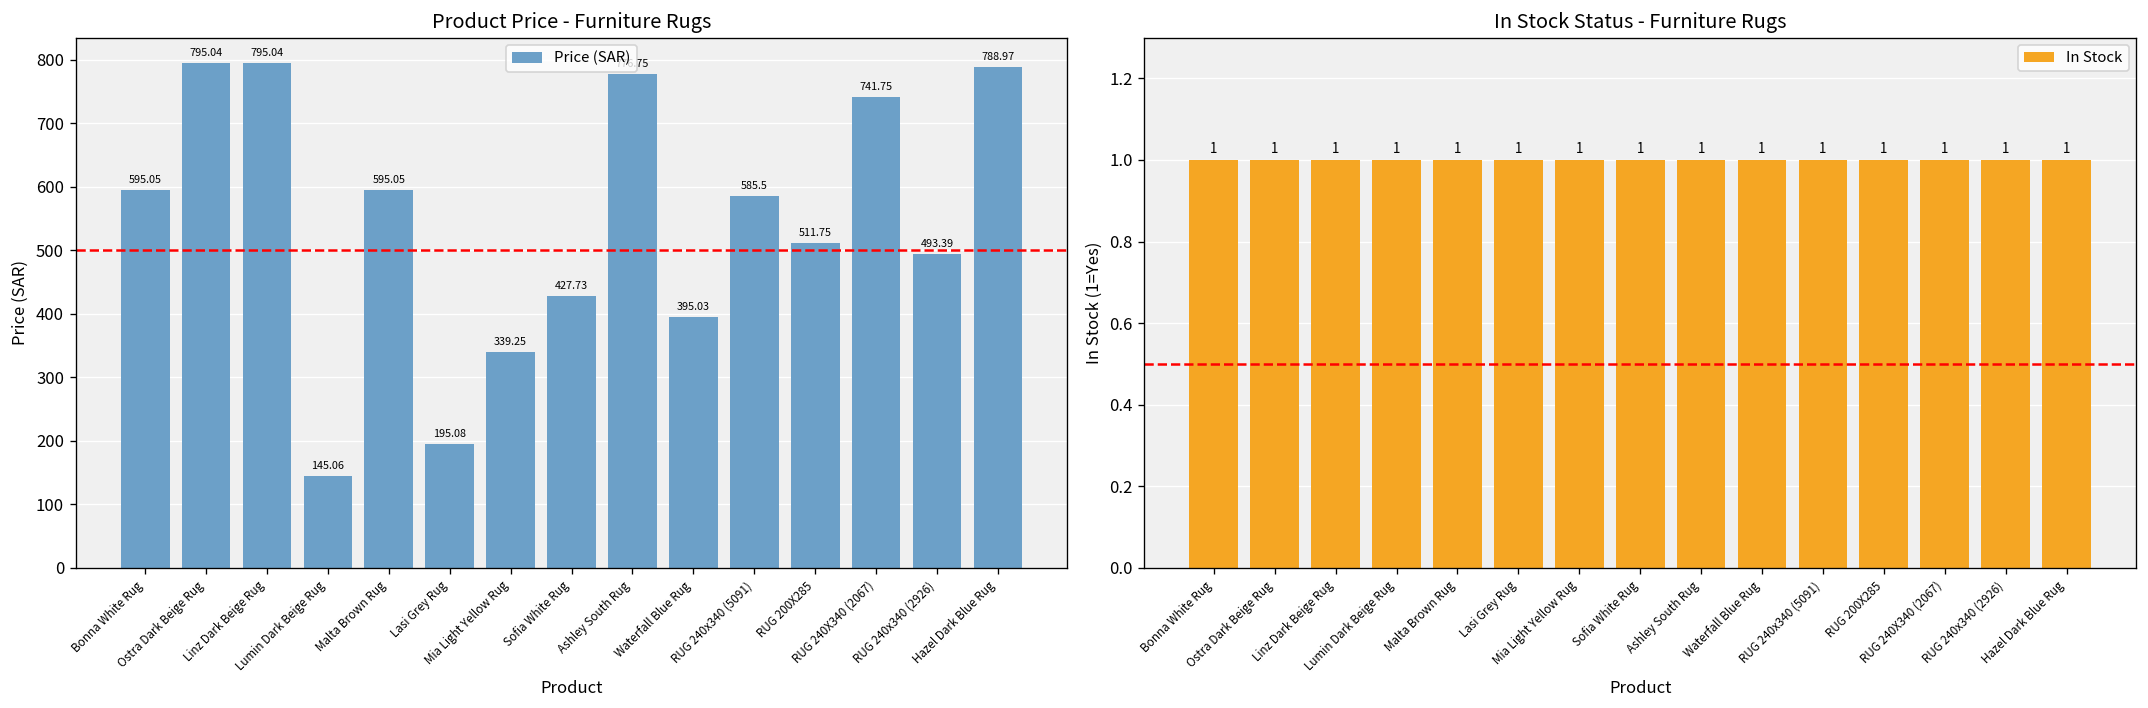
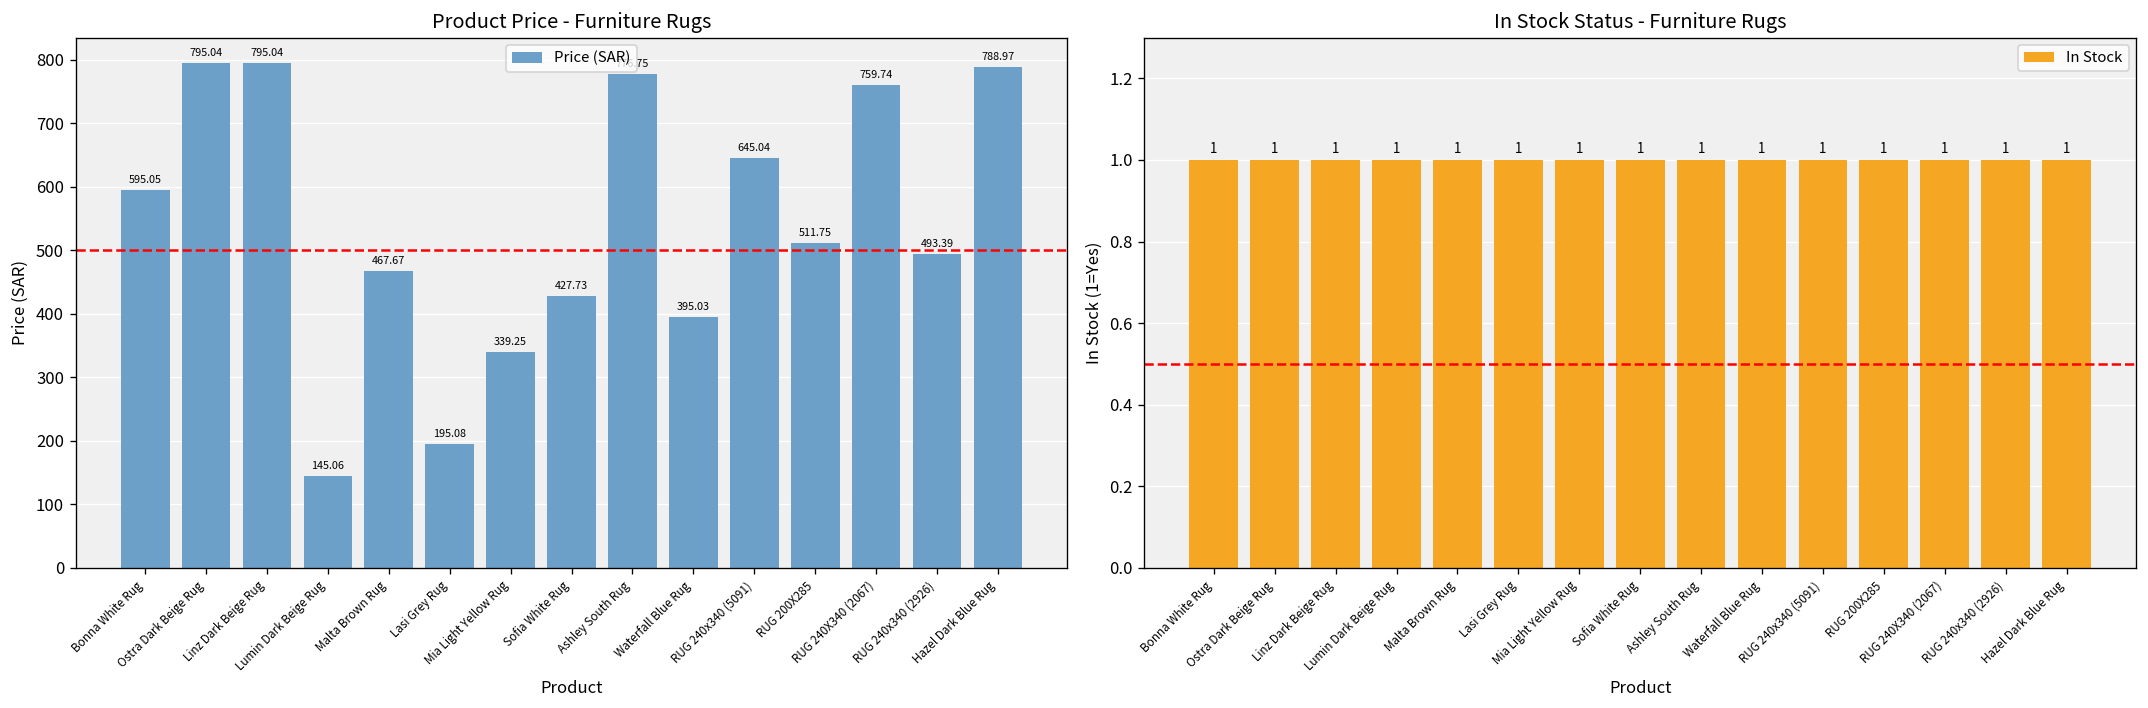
Product Price - Furniture Rugs, Malta Brown Rug: 595.05 -> 467.67
Product Price - Furniture Rugs, RUG 240x340 (5091): 585.5 -> 645.04
Product Price - Furniture Rugs, RUG 240X340 (2067): 741.75 -> 759.74
